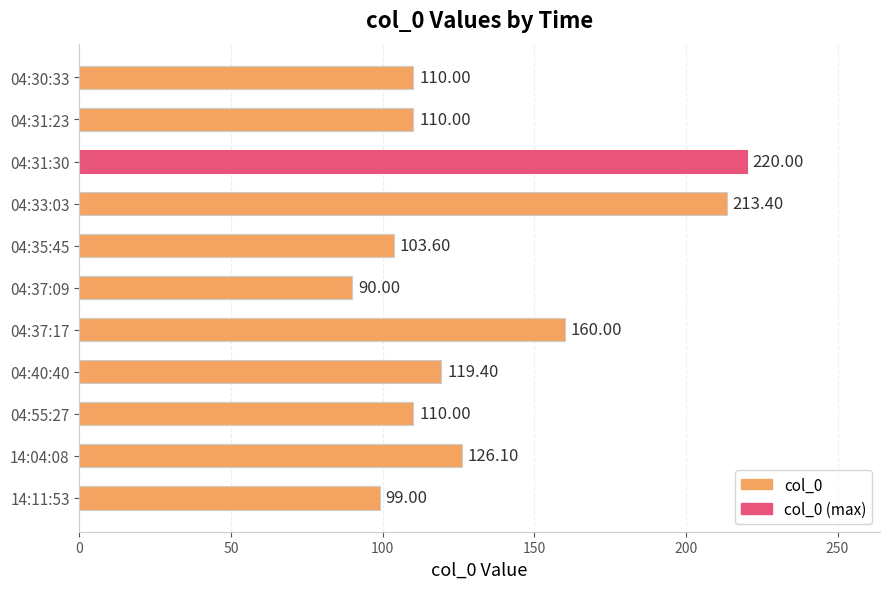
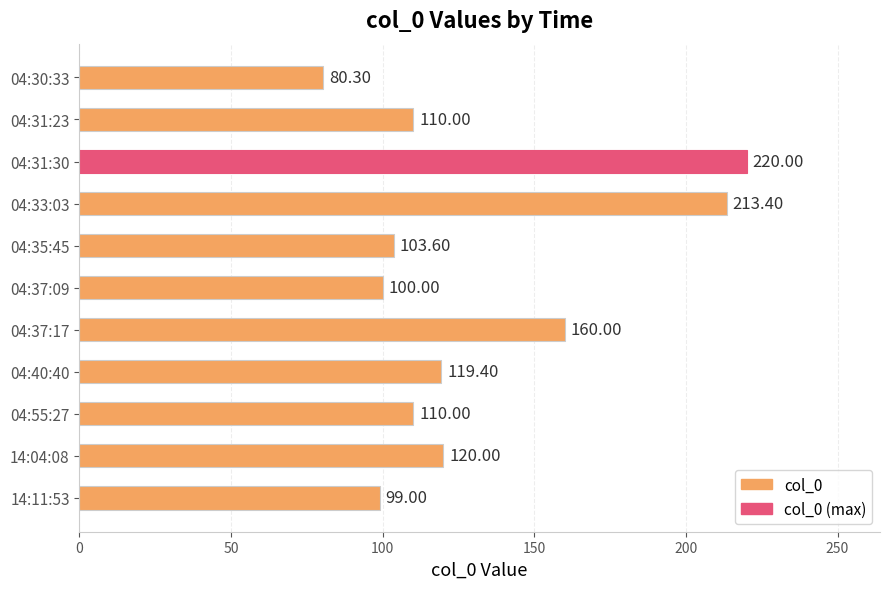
04:30:33: 110.00 -> 80.30
04:37:09: 90.00 -> 100.00
14:04:08: 126.10 -> 120.00
